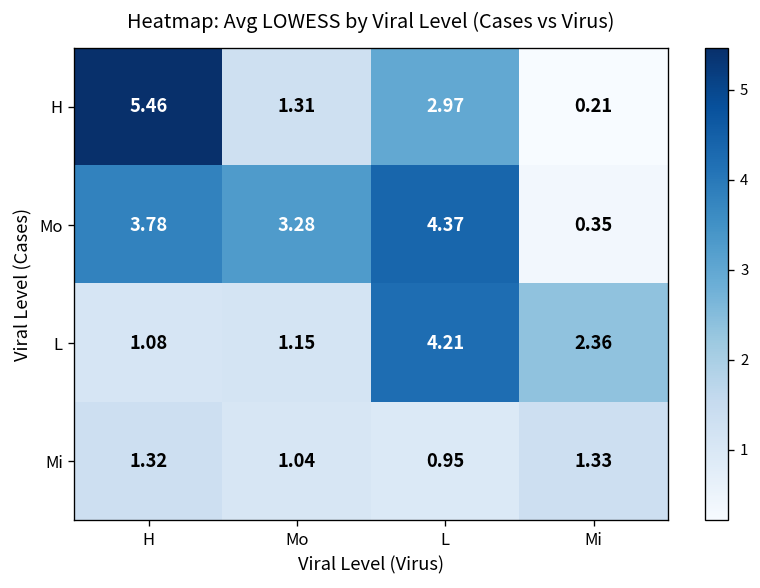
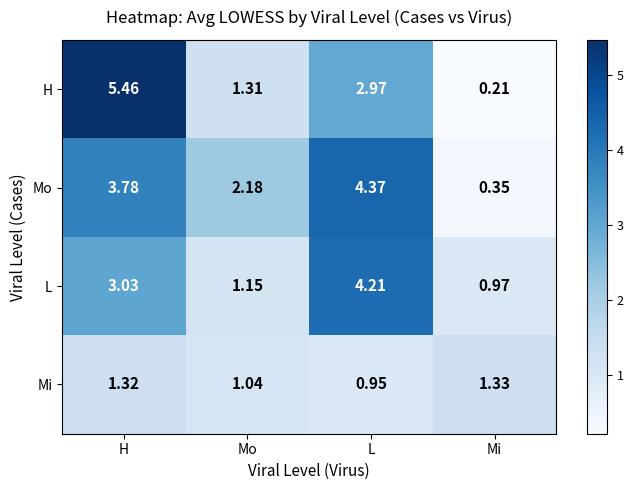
Mo, Mo: 3.28 -> 2.18
L, H: 1.08 -> 3.03
L, Mi: 2.36 -> 0.97
